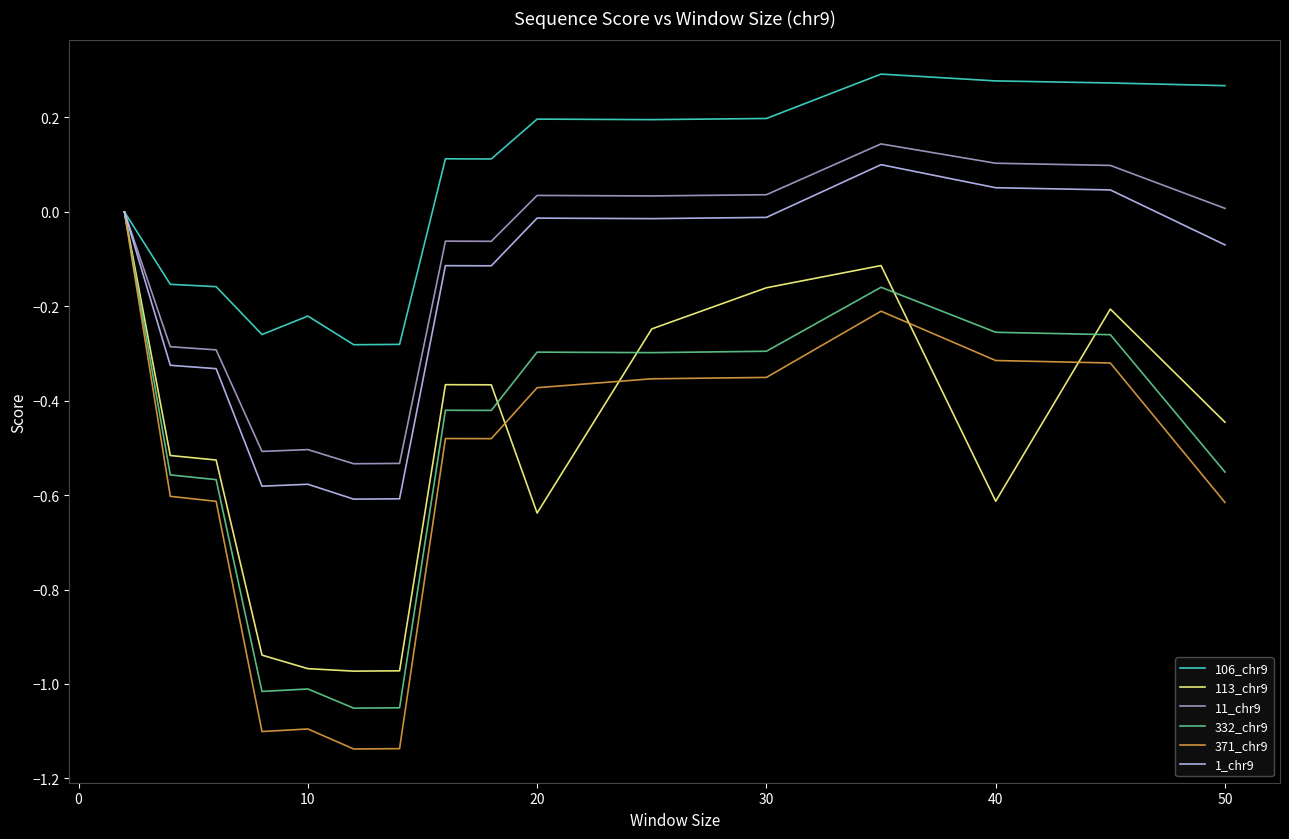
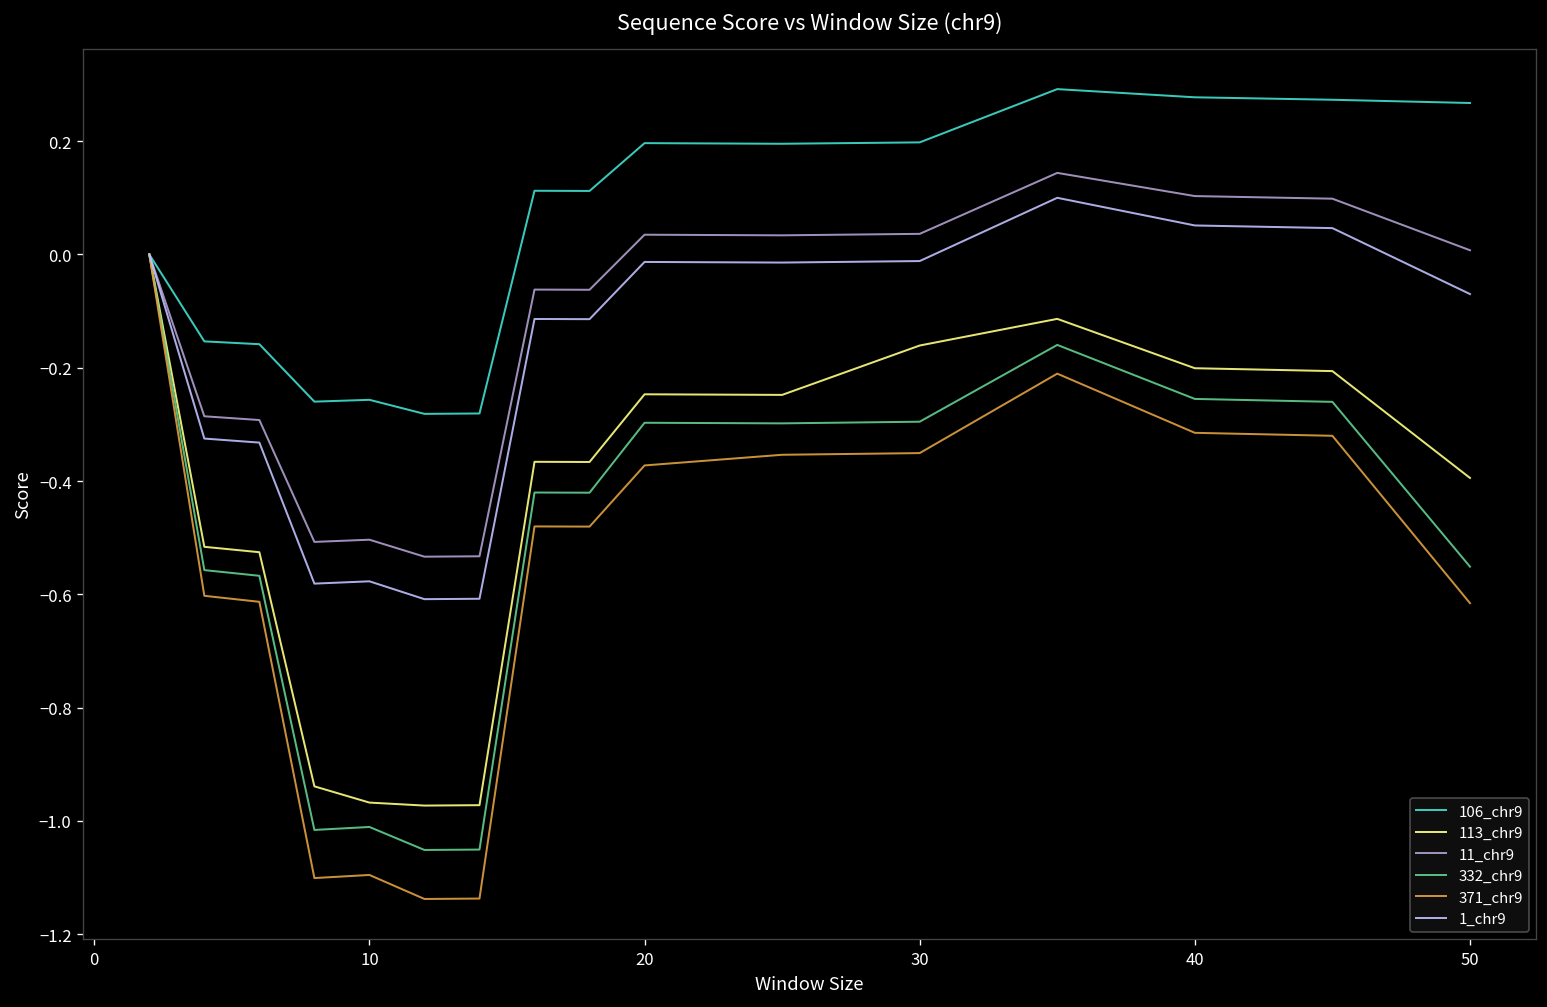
106_chr9, 10: -0.22 -> -0.26
113_chr9, 20: -0.64 -> -0.25
113_chr9, 40: -0.61 -> -0.20
113_chr9, 50: -0.45 -> -0.39
